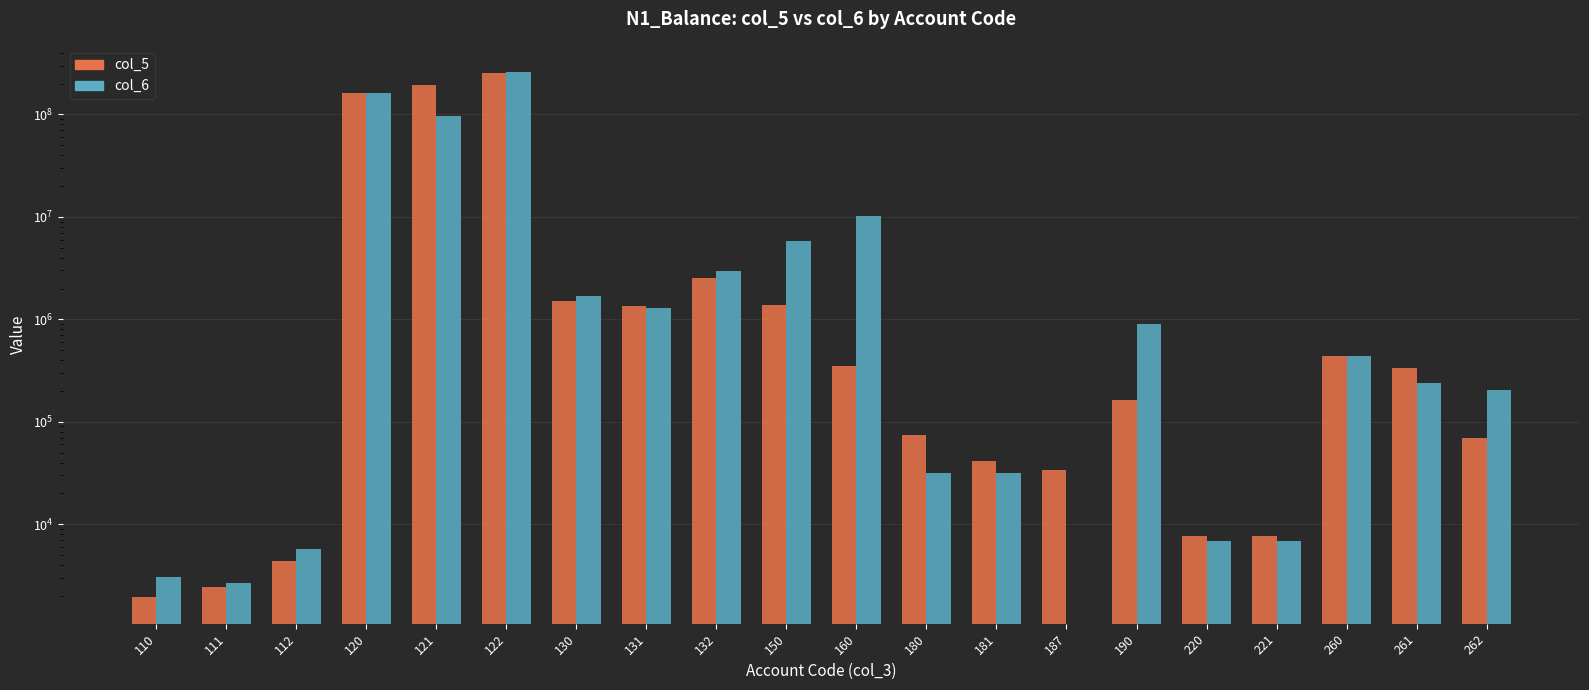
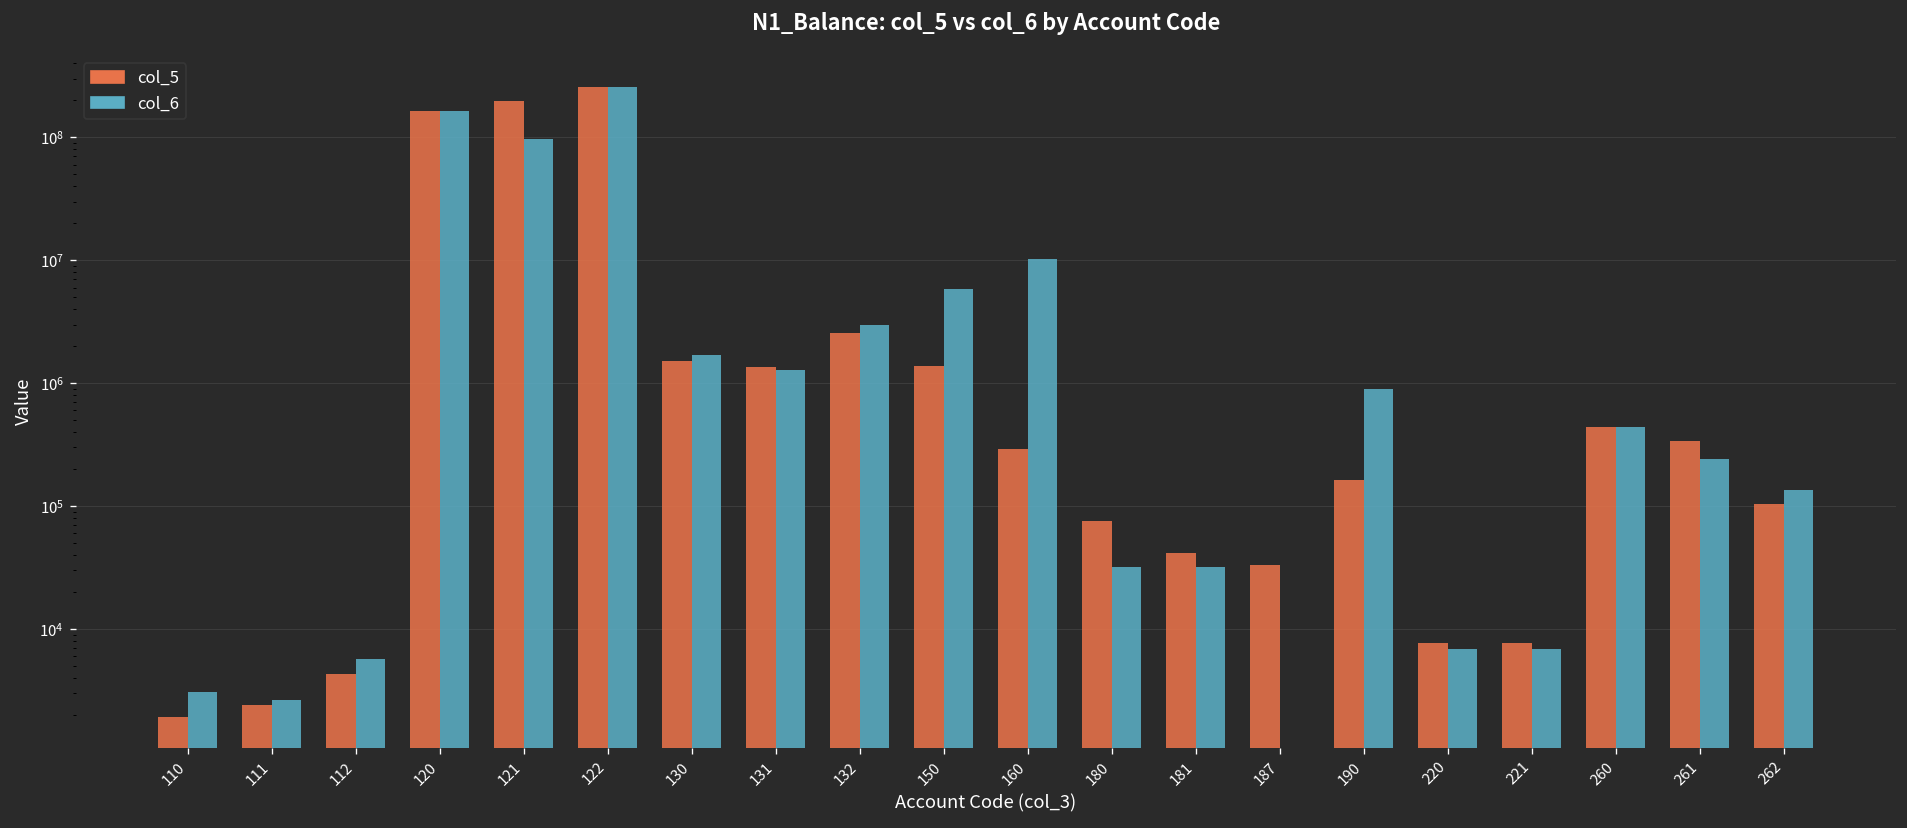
col_5, 160: 350000 -> 290000
col_5, 262: 70000 -> 100000
col_6, 262: 200000 -> 140000
